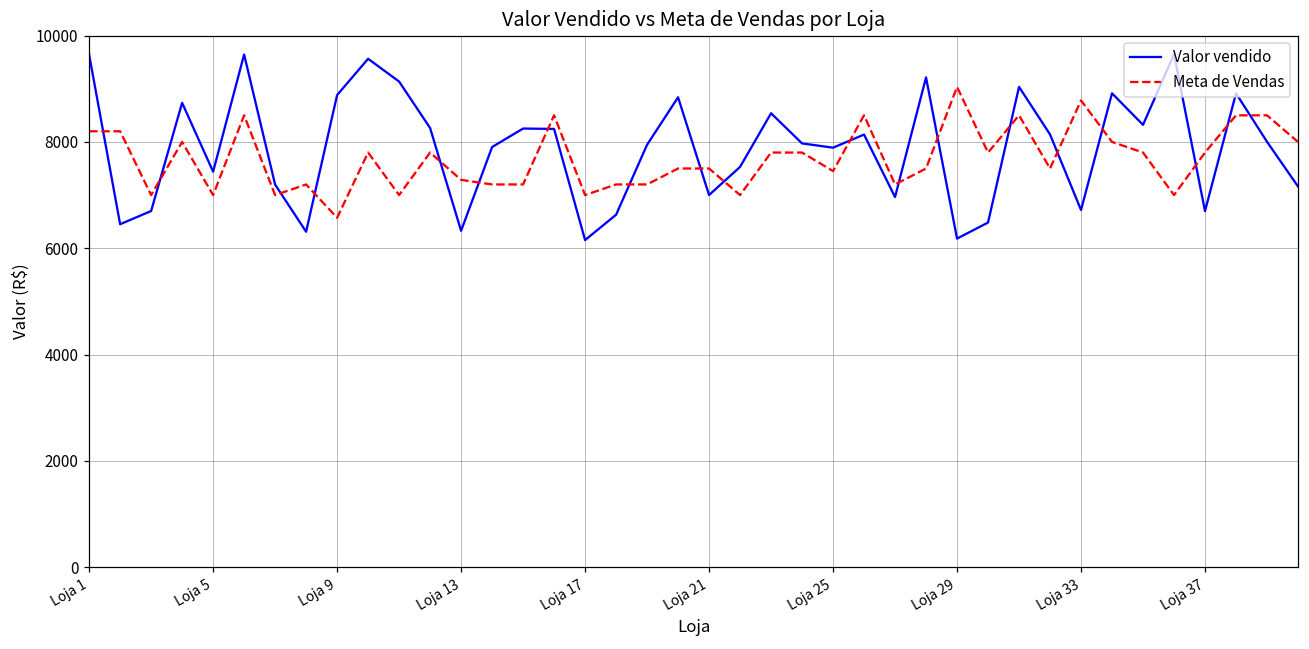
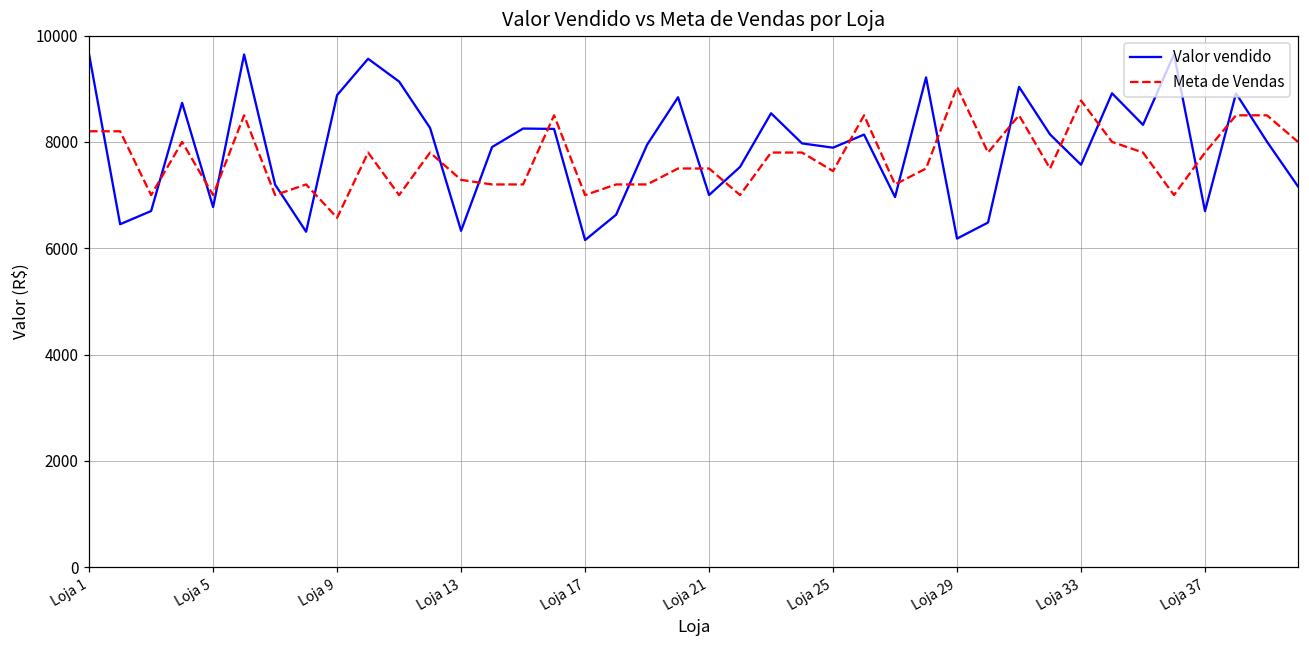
Valor vendido, Loja 5: 7400 -> 6800
Valor vendido, Loja 33: 6700 -> 7600
